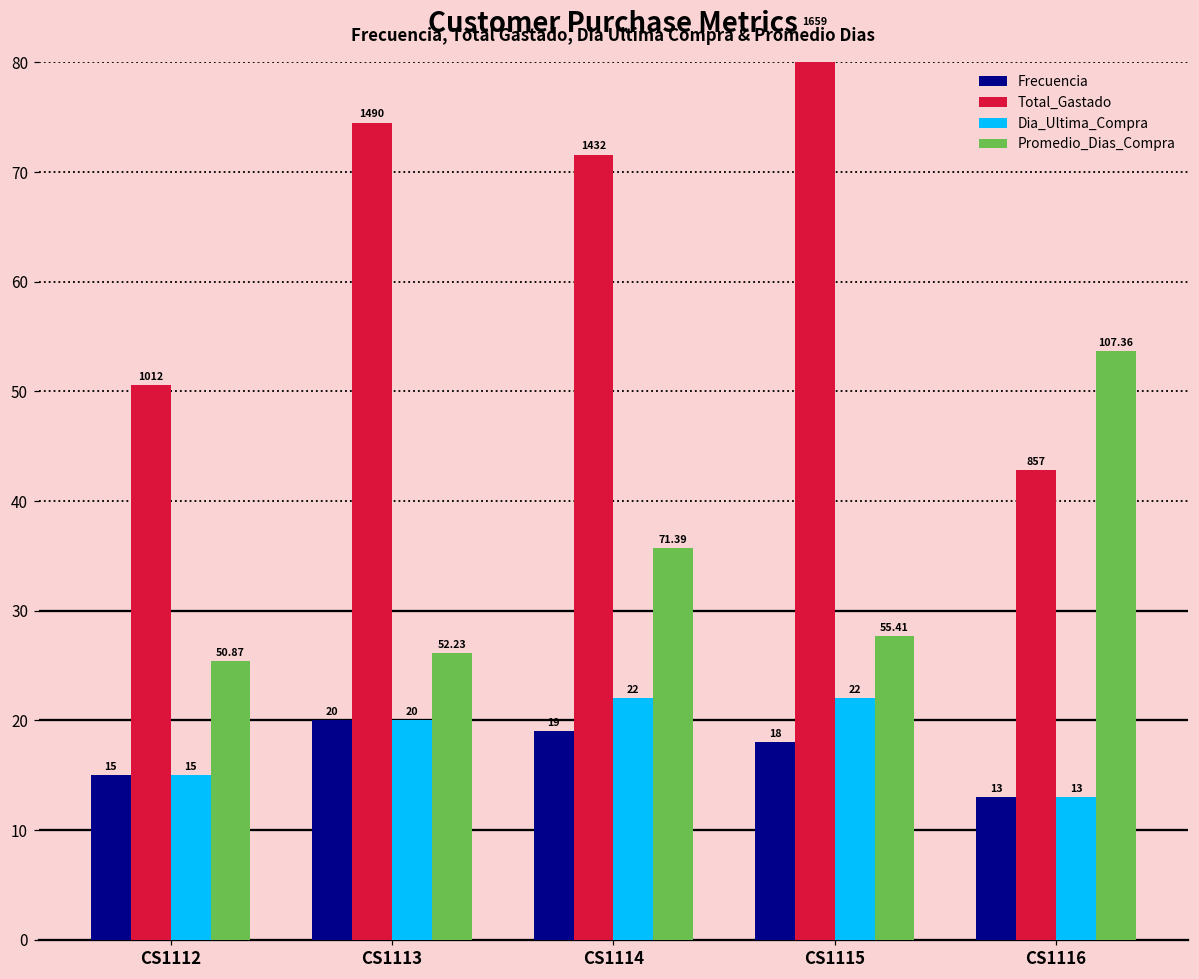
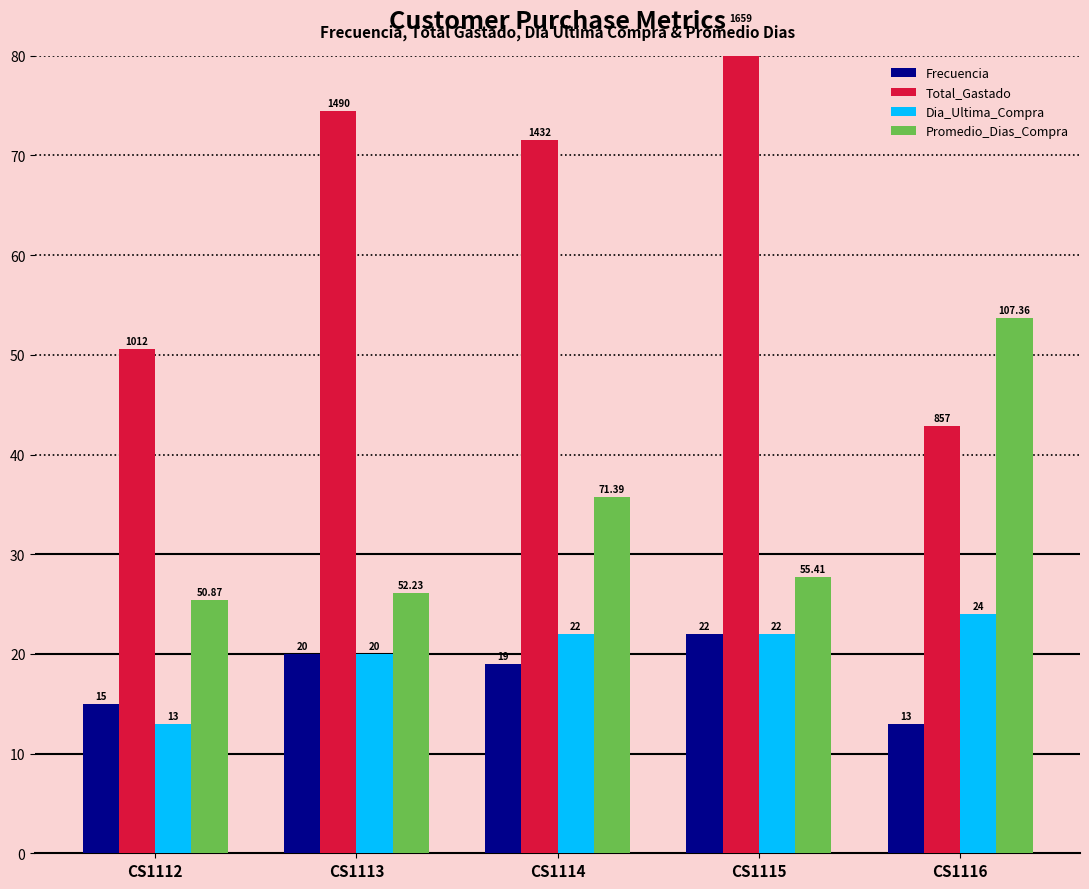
Dia_Ultima_Compra, CS1112: 15 -> 13
Frecuencia, CS1115: 18 -> 22
Dia_Ultima_Compra, CS1116: 13 -> 24
